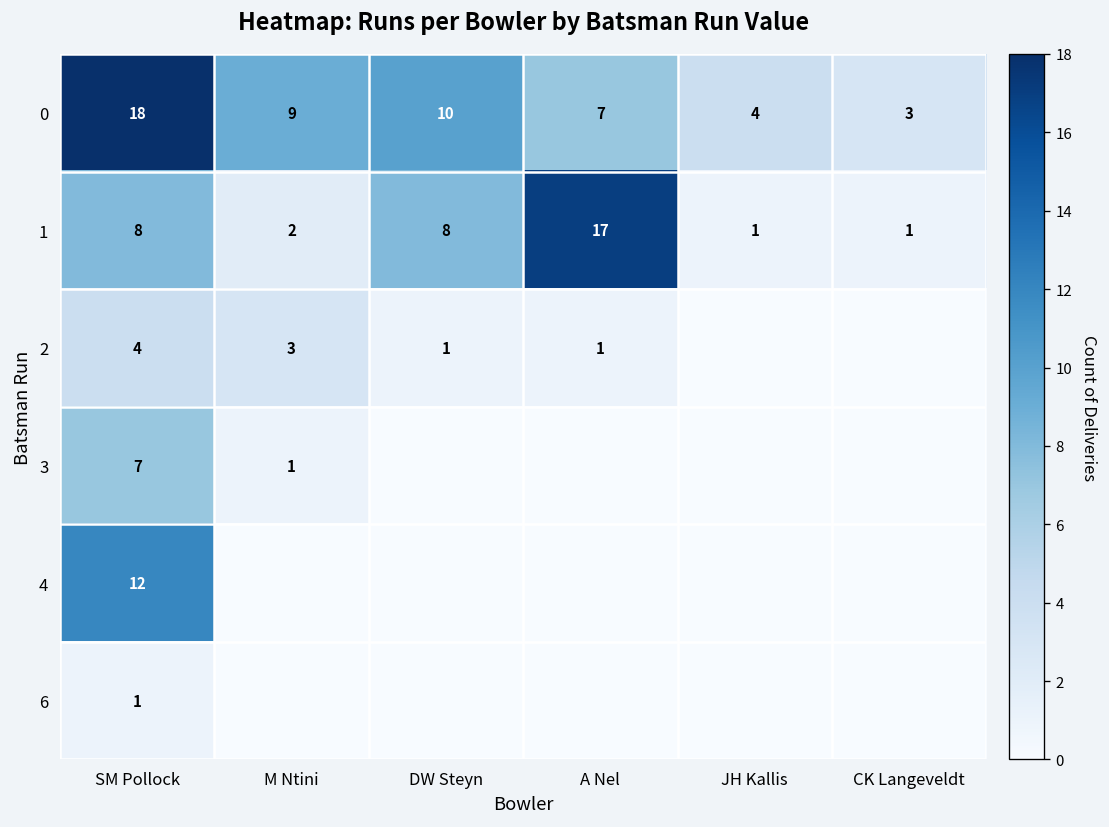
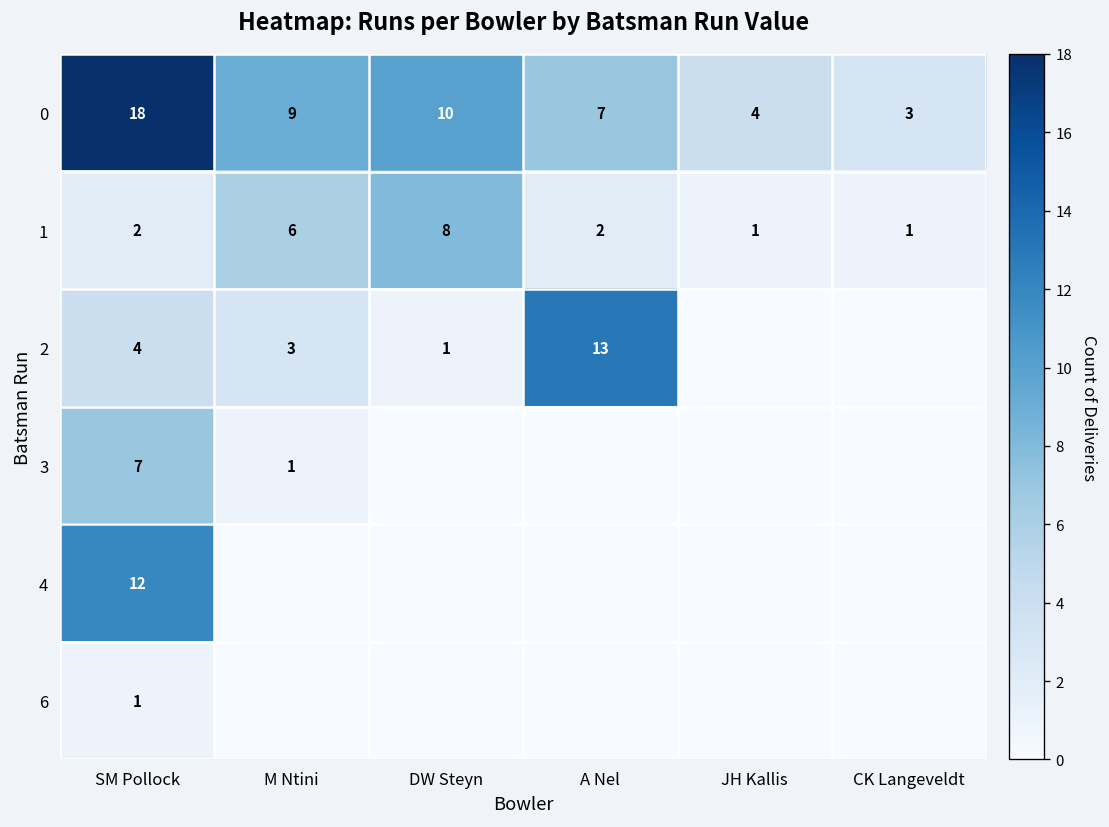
1, SM Pollock: 8 -> 2
1, M Ntini: 2 -> 6
1, A Nel: 17 -> 2
2, A Nel: 1 -> 13
